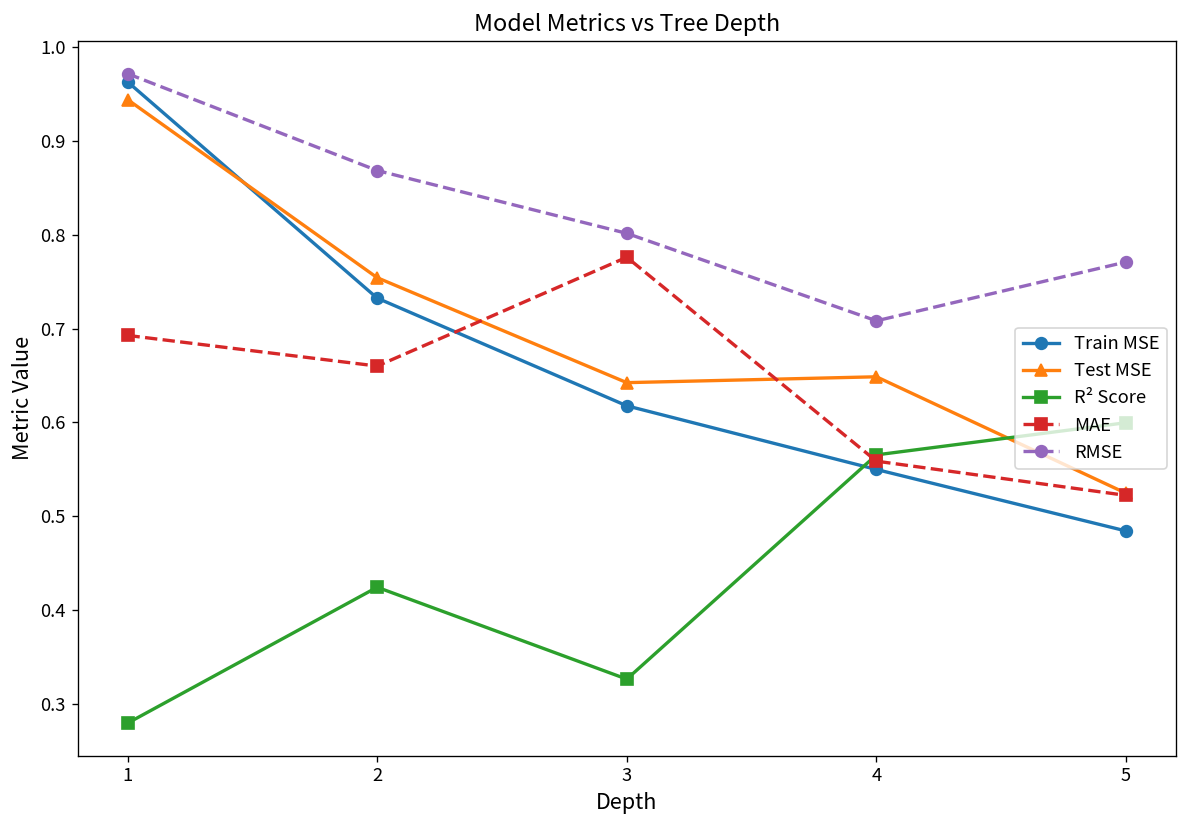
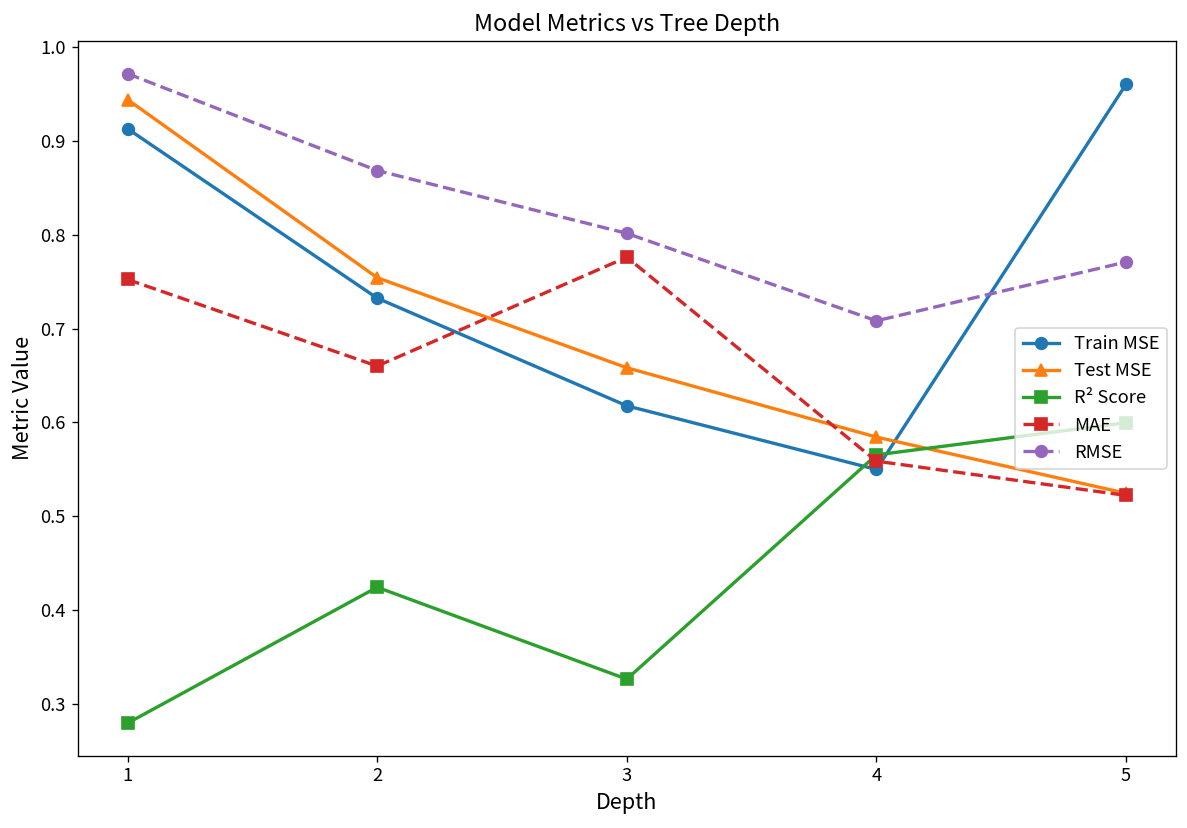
Train MSE, 1: 0.96 -> 0.91
MAE, 1: 0.69 -> 0.75
Test MSE, 3: 0.64 -> 0.66
Test MSE, 4: 0.65 -> 0.58
Train MSE, 5: 0.48 -> 0.96
